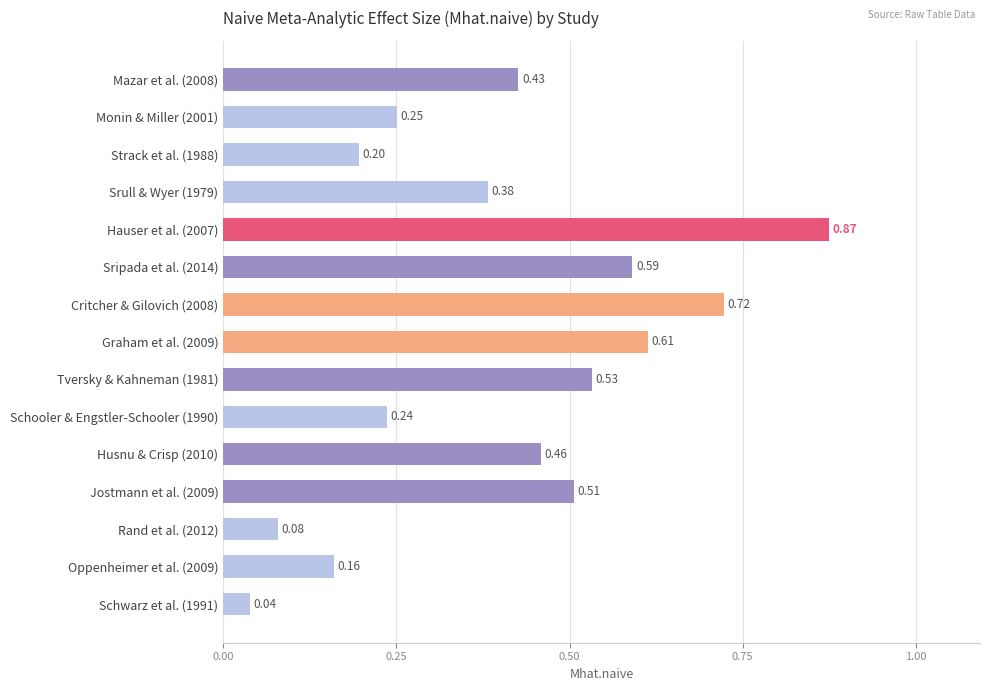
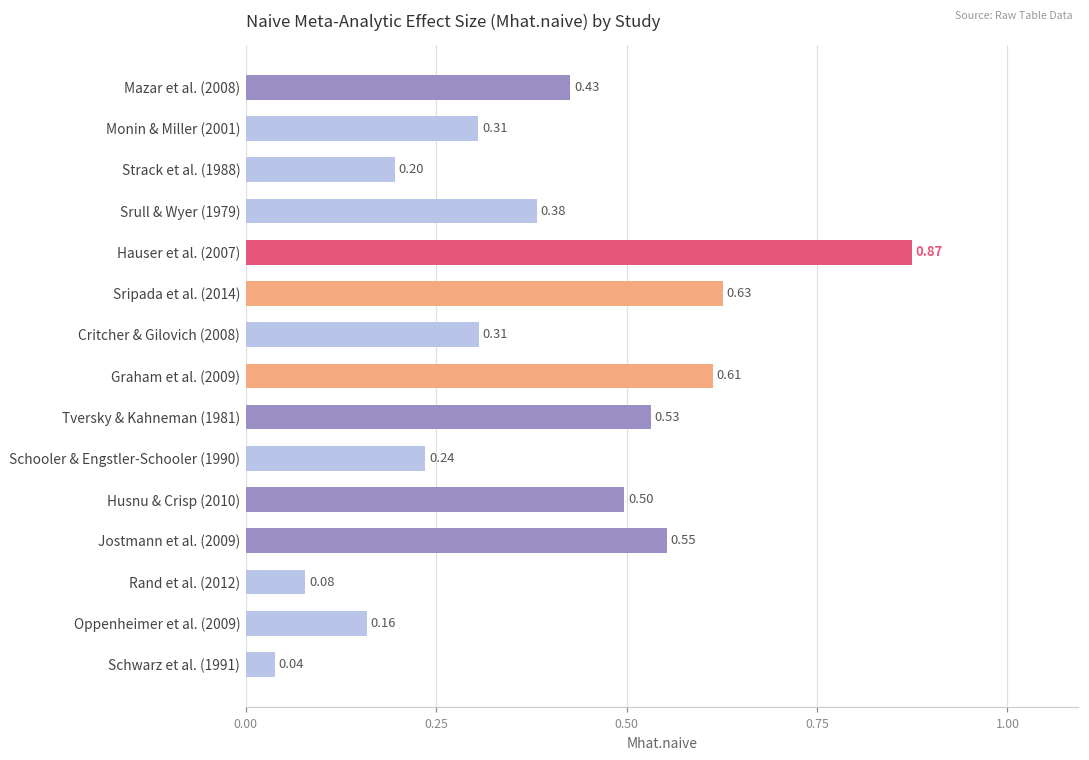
Monin & Miller (2001): 0.25 -> 0.31
Sripada et al. (2014): 0.59 -> 0.63
Critcher & Gilovich (2008): 0.72 -> 0.31
Husnu & Crisp (2010): 0.46 -> 0.50
Jostmann et al. (2009): 0.51 -> 0.55
